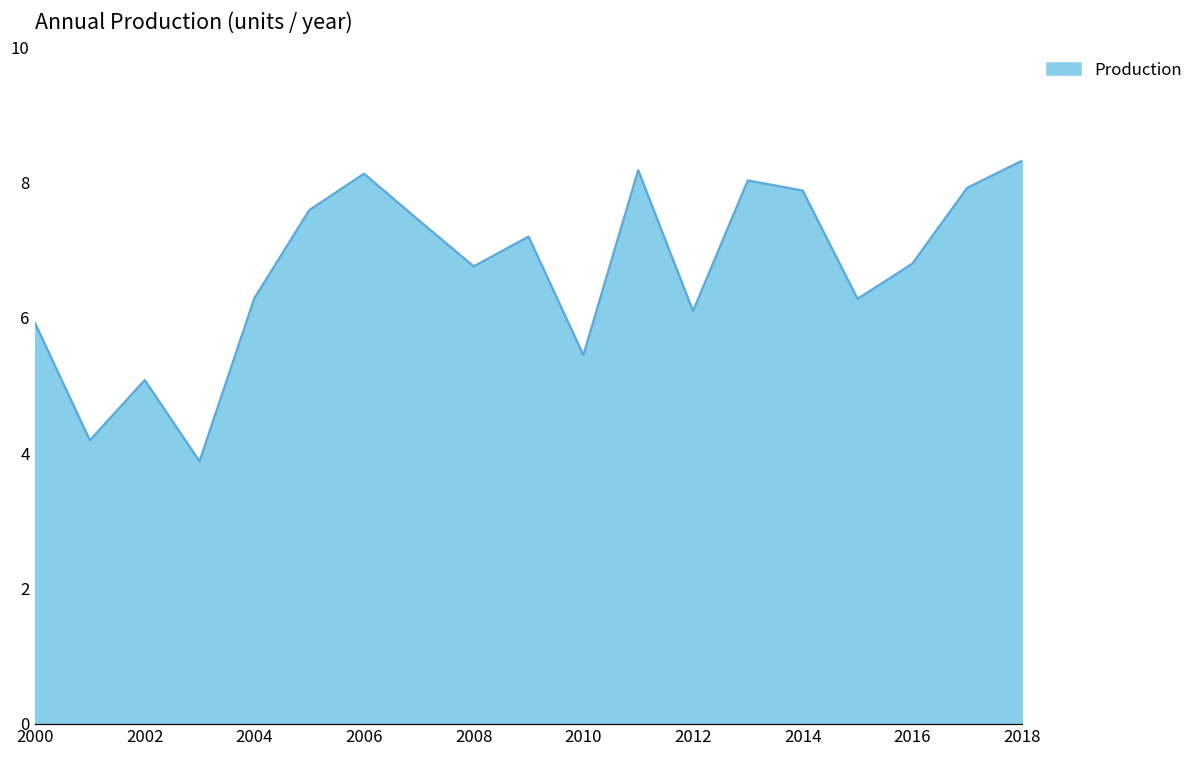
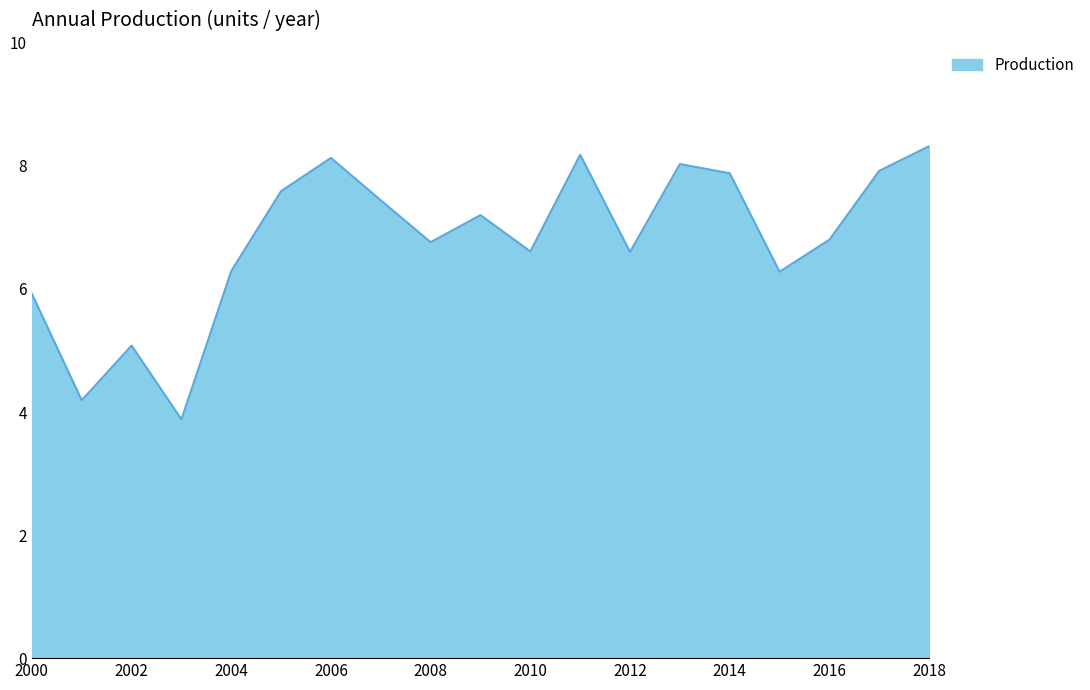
2010: 5.5 -> 6.6
2012: 6.1 -> 6.6
